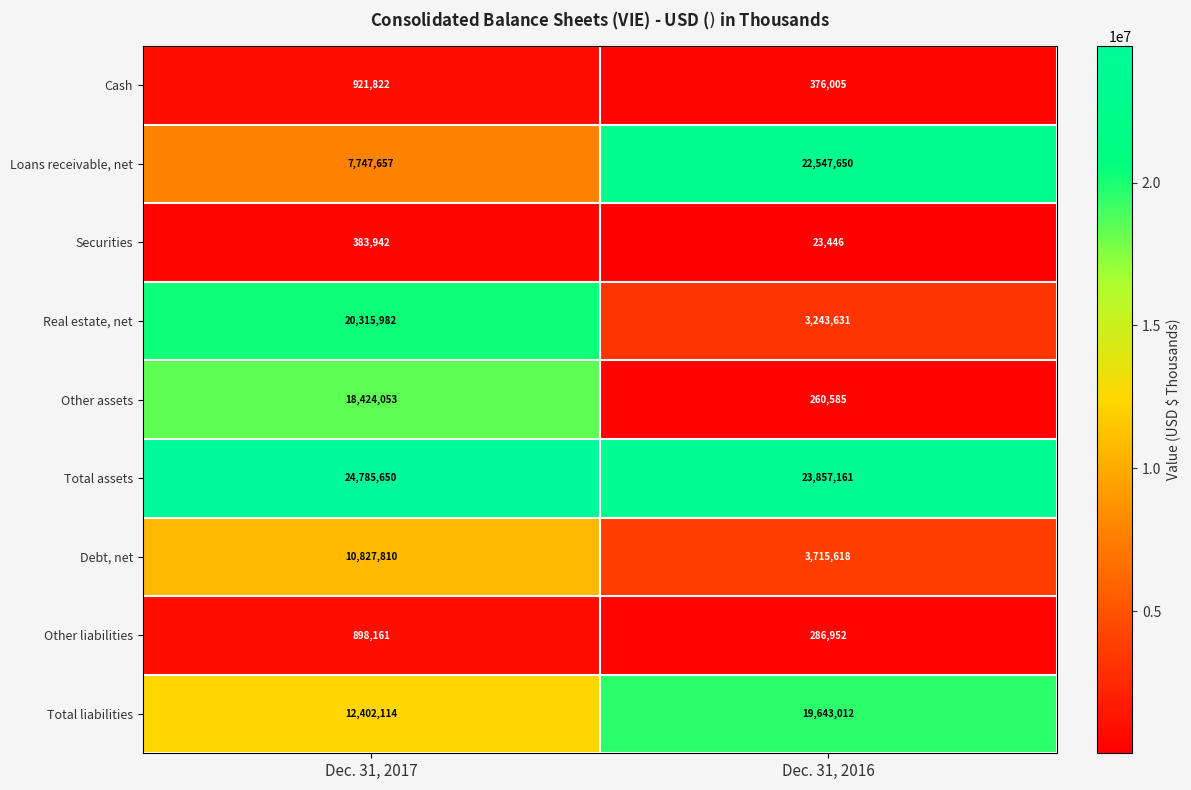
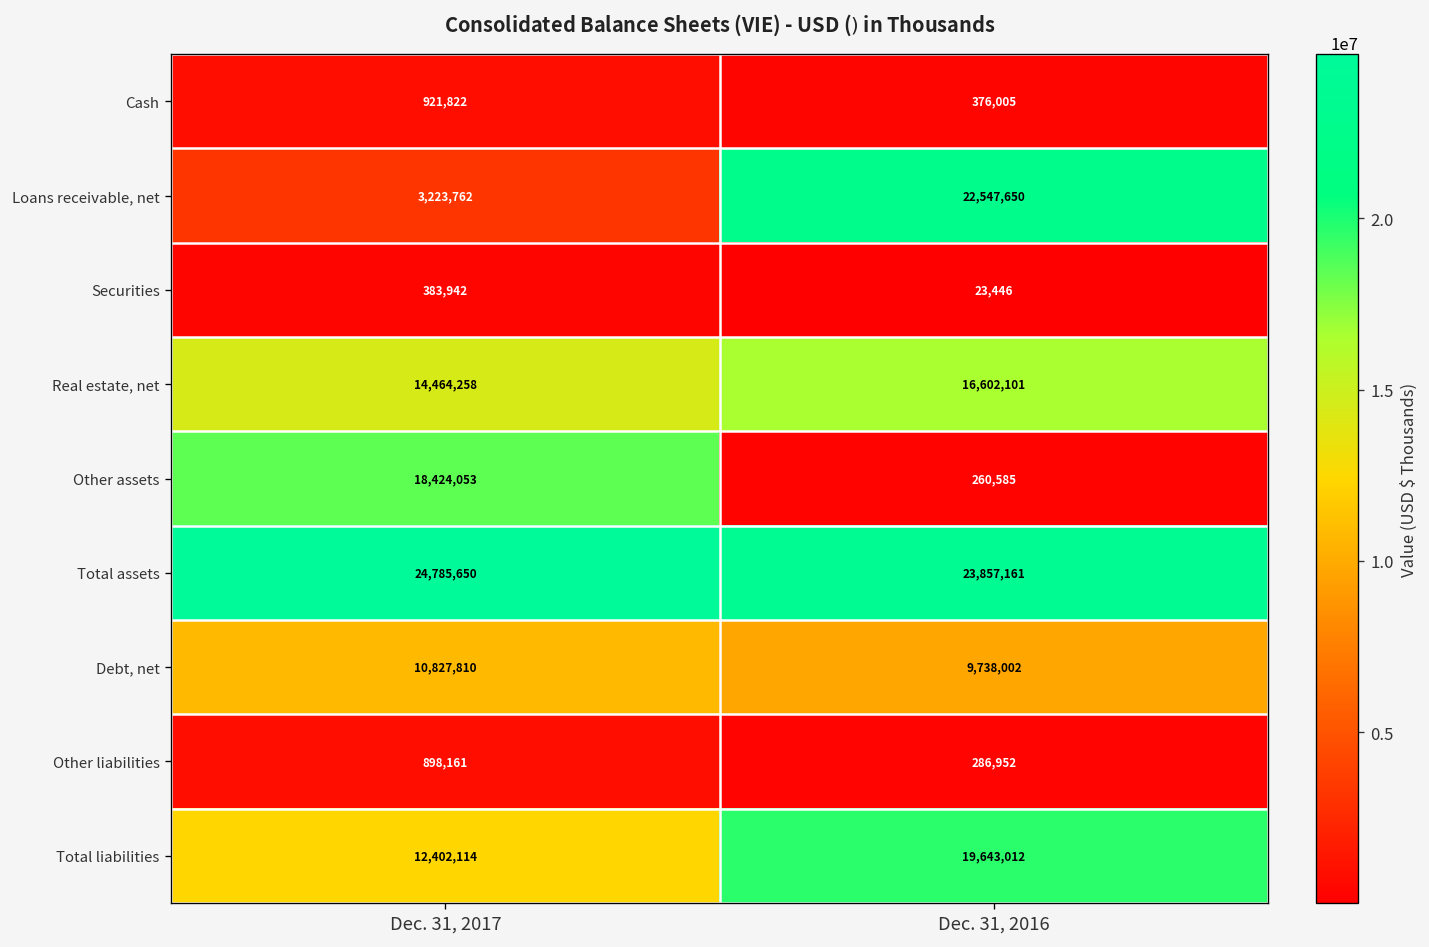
Loans receivable, net, Dec. 31, 2017: 7,747,657 -> 3,223,762
Real estate, net, Dec. 31, 2017: 20,315,982 -> 14,464,258
Real estate, net, Dec. 31, 2016: 3,243,631 -> 16,602,101
Debt, net, Dec. 31, 2016: 3,715,618 -> 9,738,002
